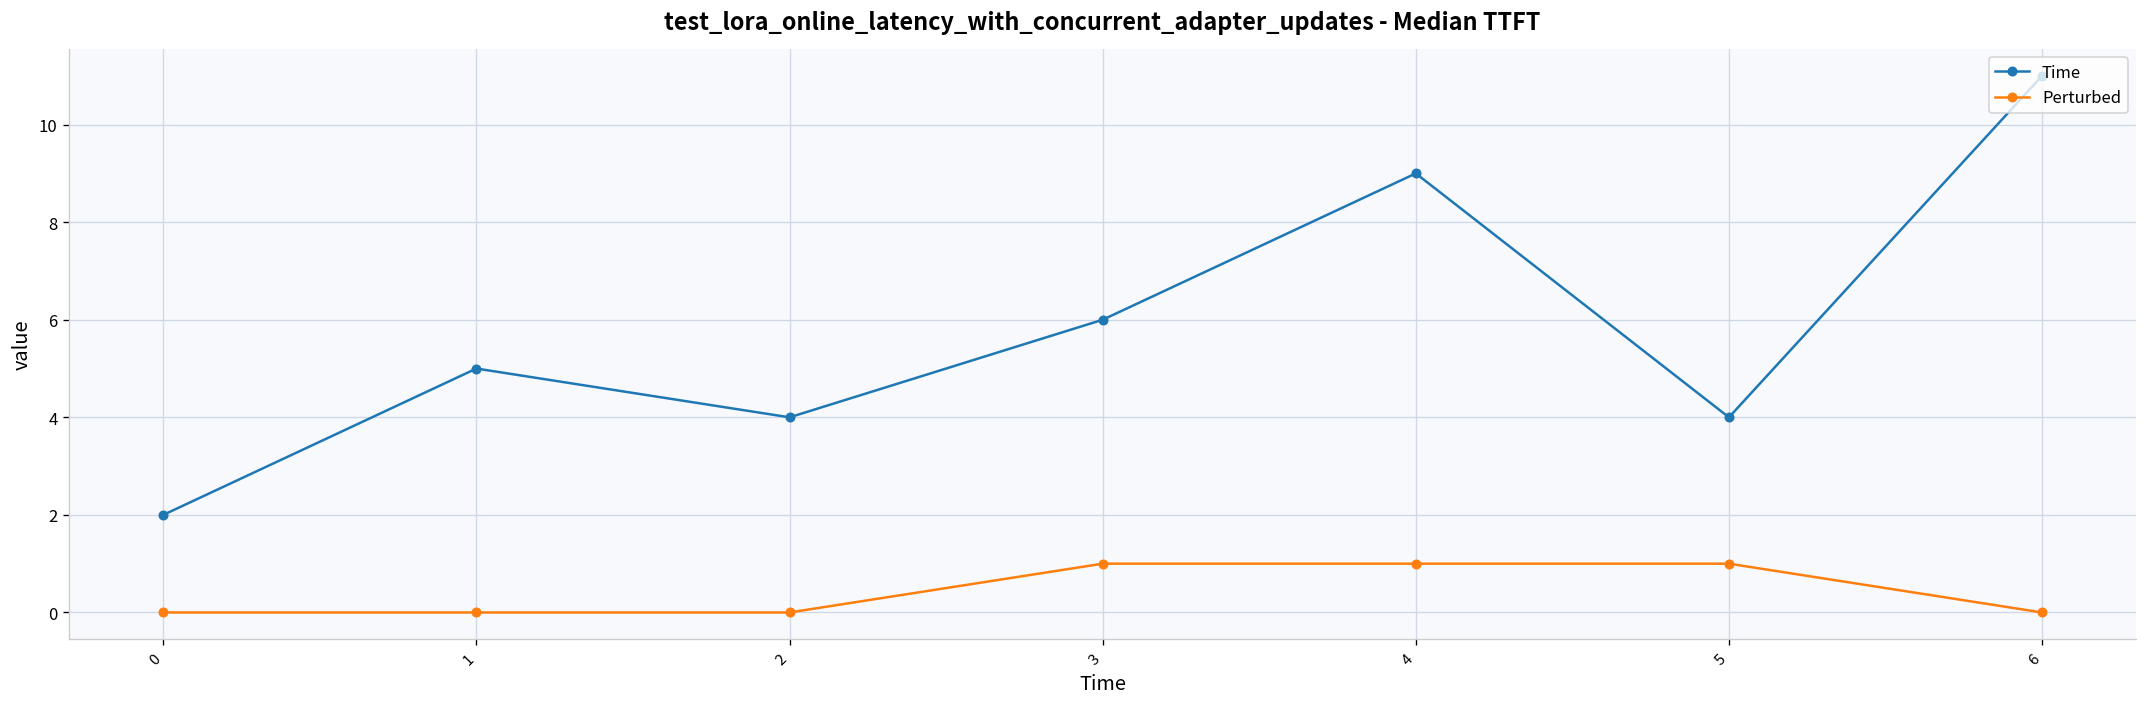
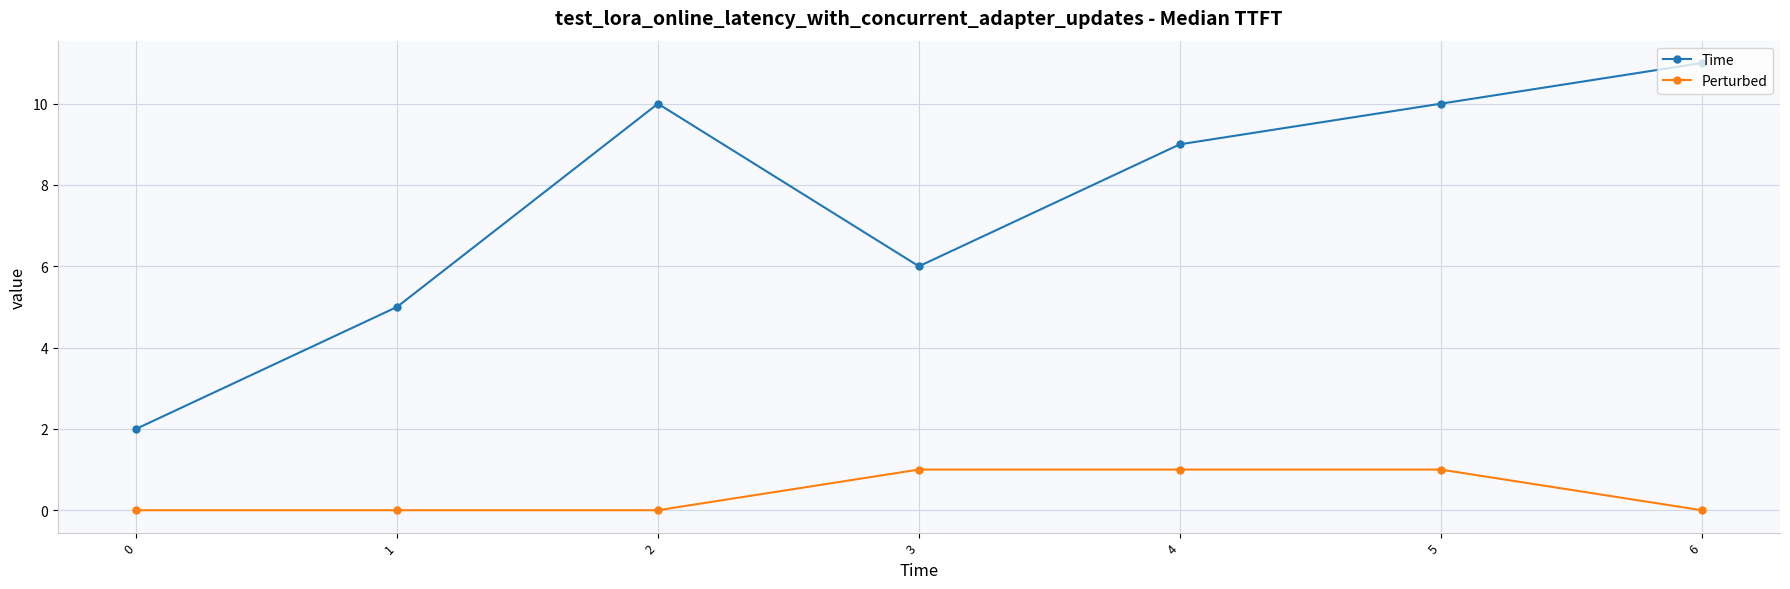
Time, 2: 4 -> 10
Time, 5: 4 -> 10
